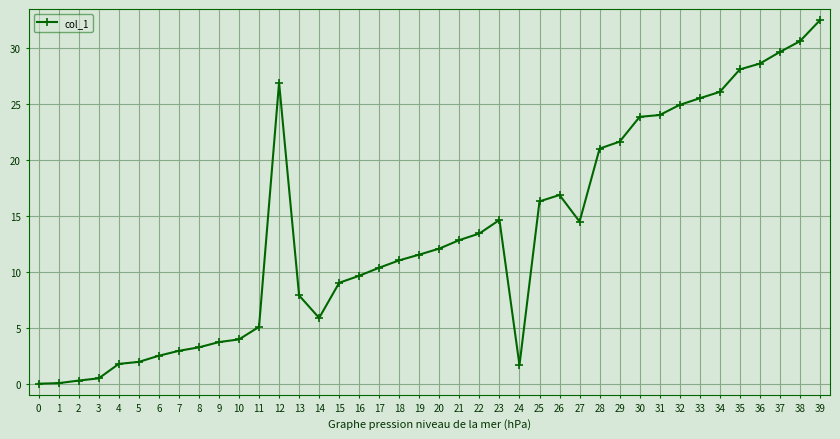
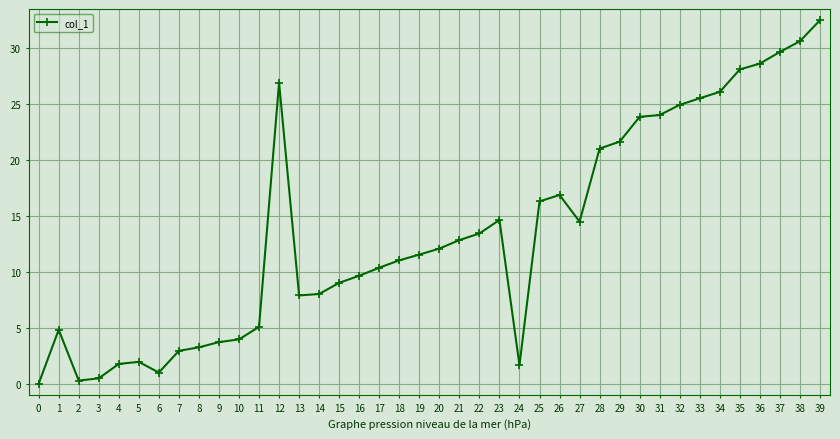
1: 0.1 -> 4.8
6: 2.5 -> 1.0
14: 5.9 -> 8.0
